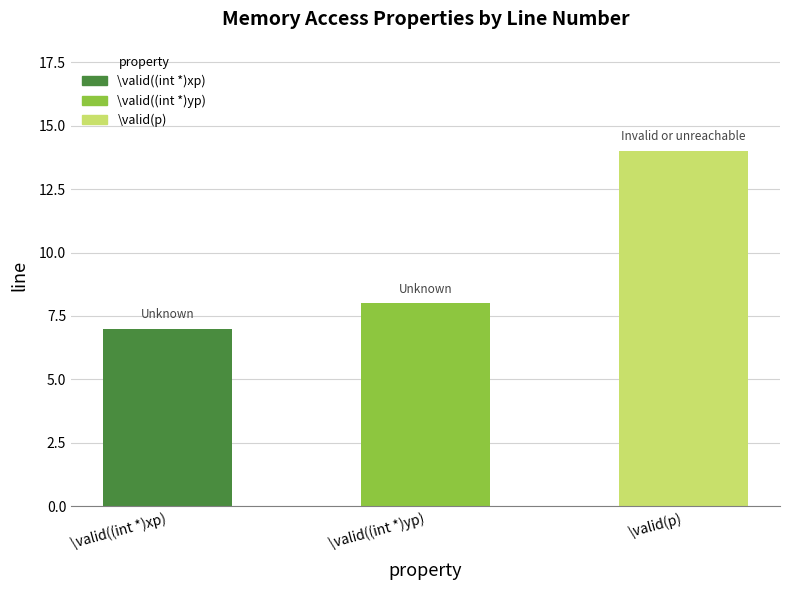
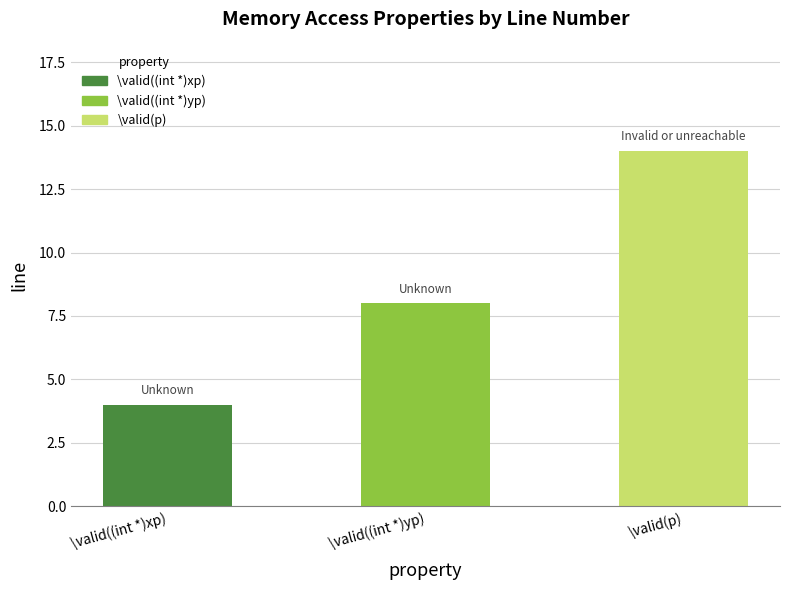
\valid((int *)xp): 7 -> 4
